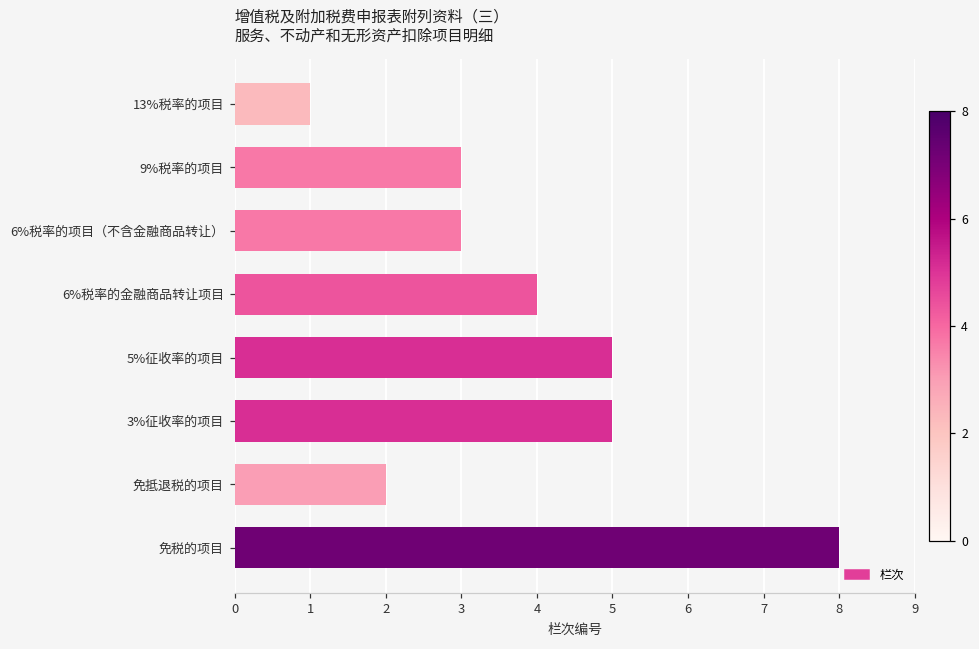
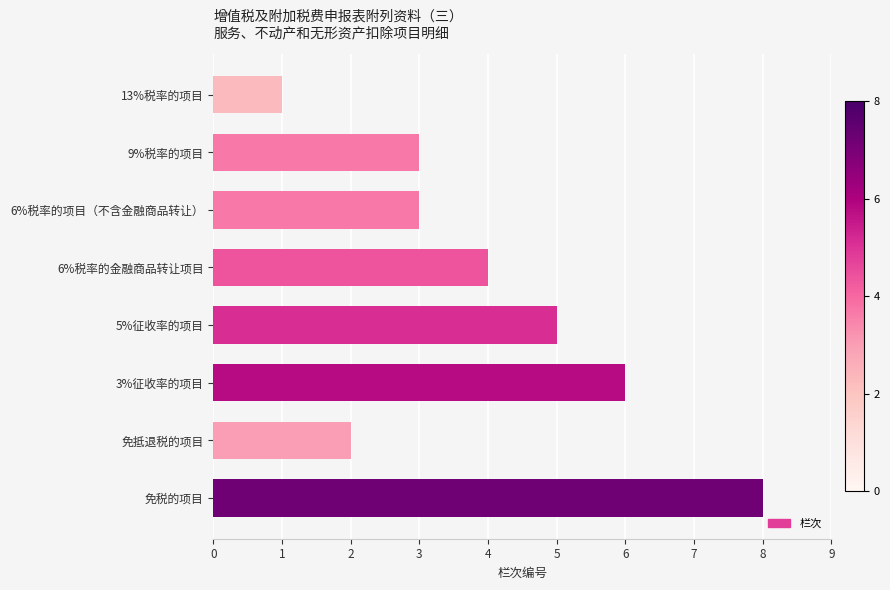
3%征收率的项目: 5 -> 6
